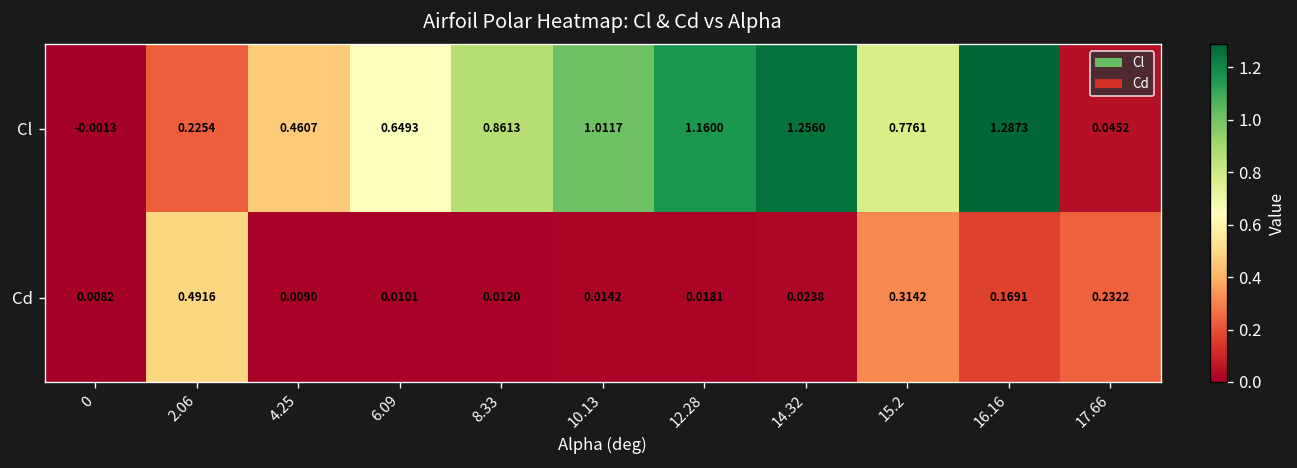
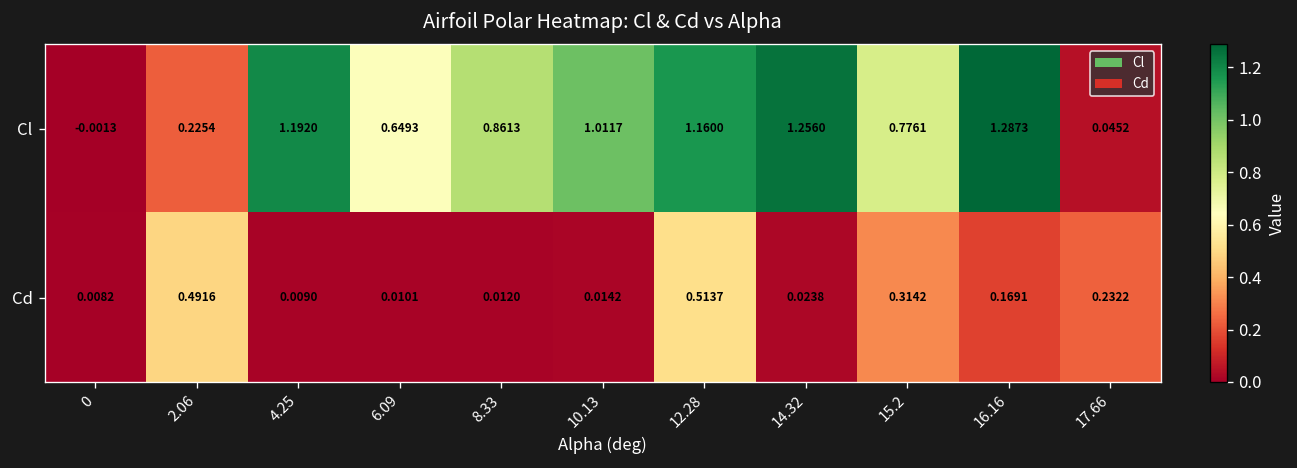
Cl, 4.25: 0.4607 -> 1.1920
Cd, 12.28: 0.0181 -> 0.5137
